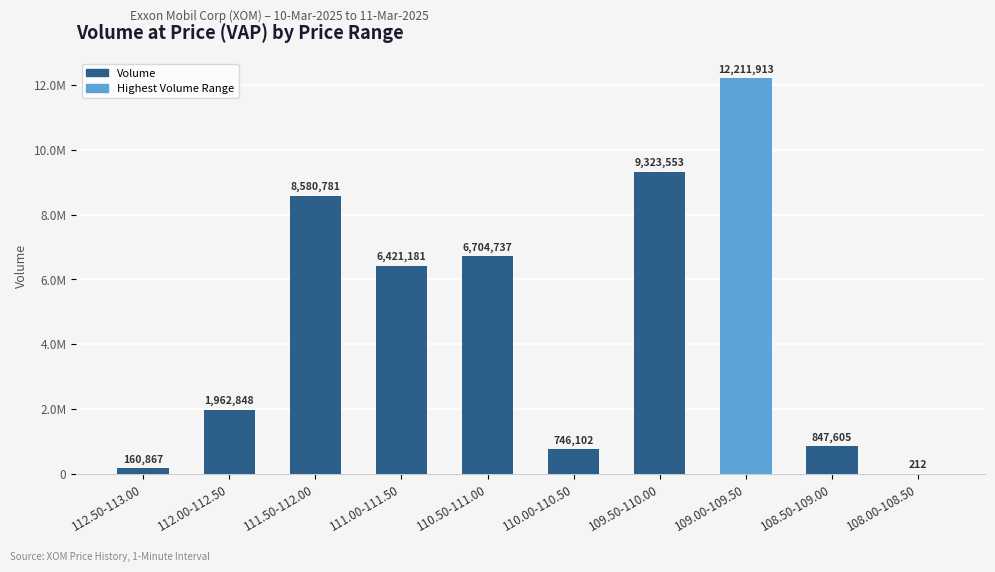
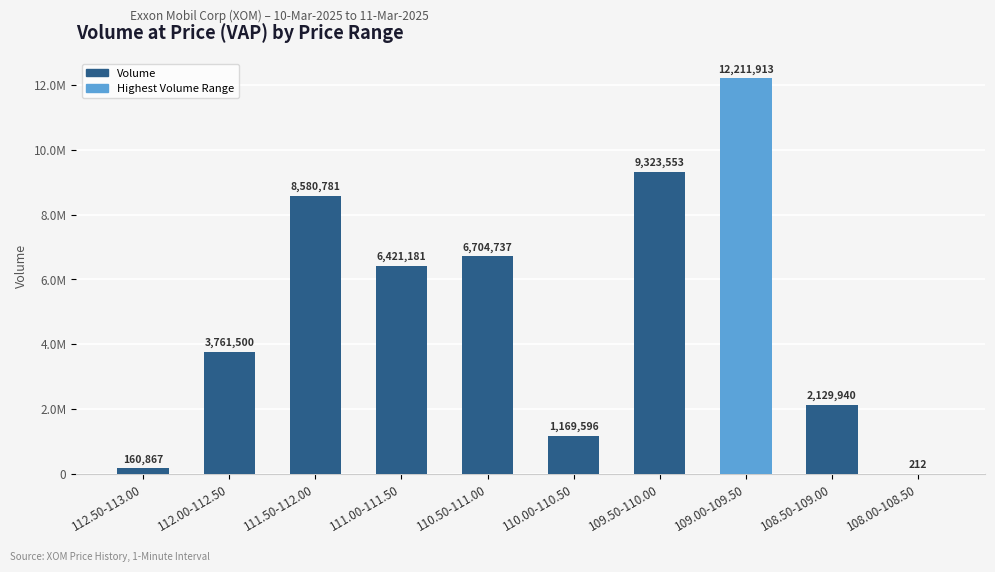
112.00-112.50: 1,962,848 -> 3,761,500
110.00-110.50: 746,102 -> 1,169,596
108.50-109.00: 847,605 -> 2,129,940
